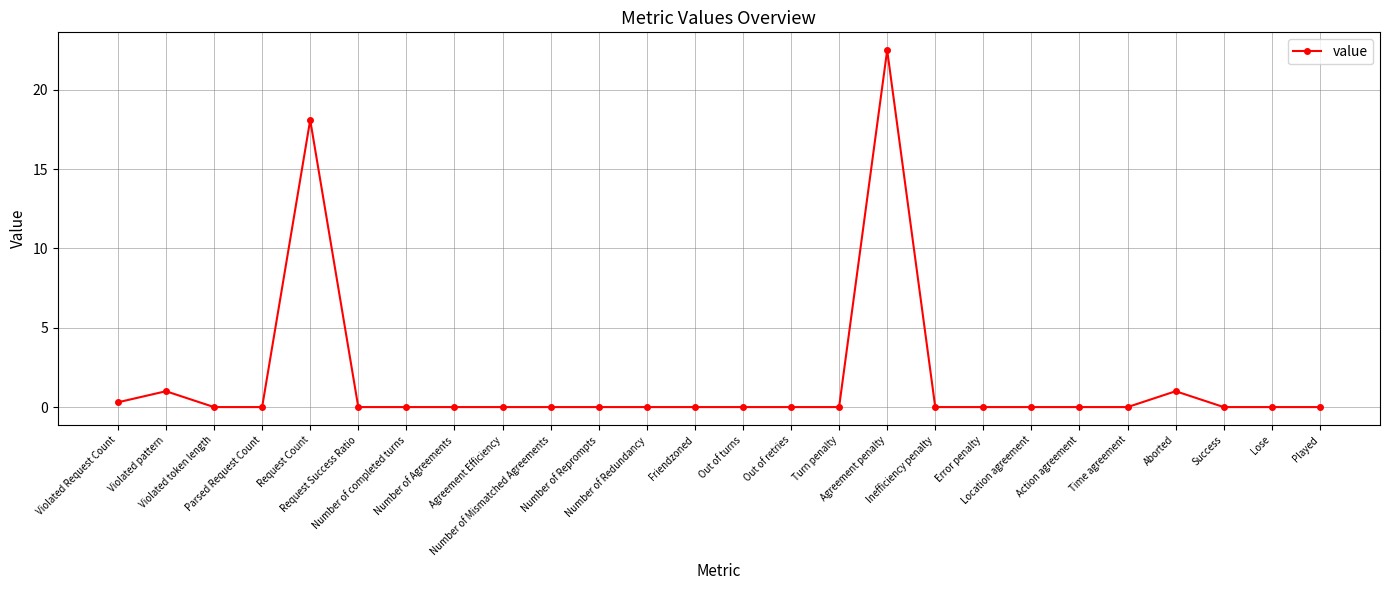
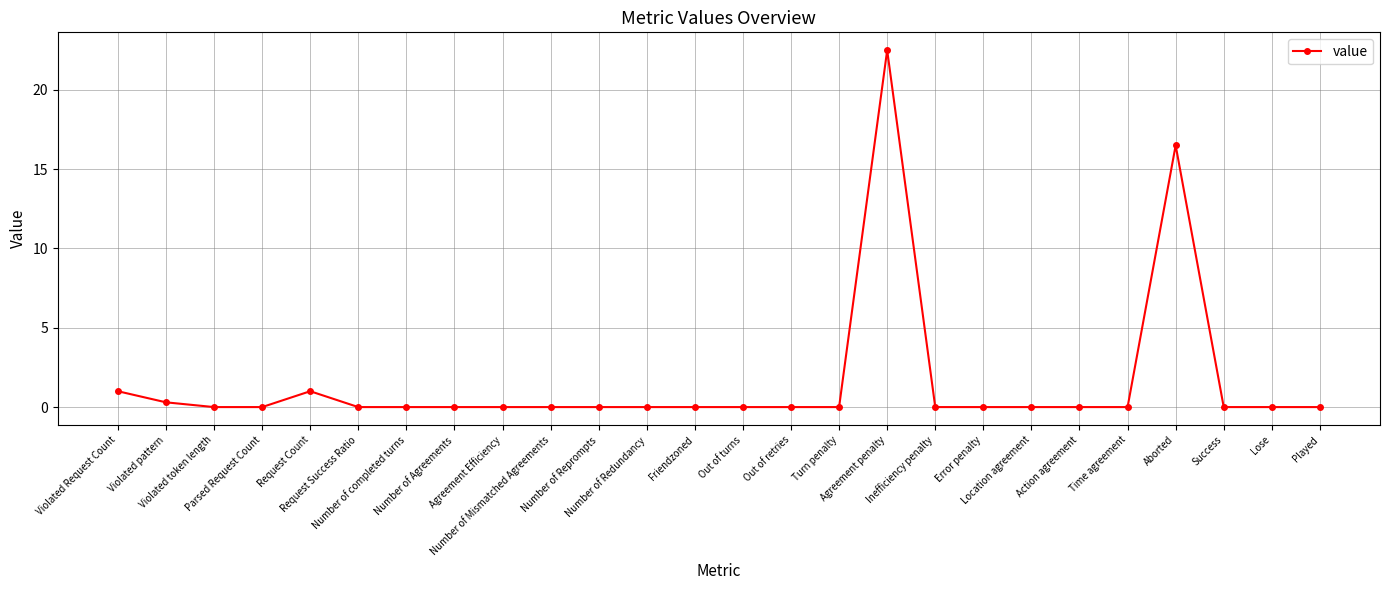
Violated Request Count: 0.3 -> 1.0
Violated pattern: 1.0 -> 0.3
Request Count: 18.1 -> 1.0
Aborted: 1.0 -> 16.5
